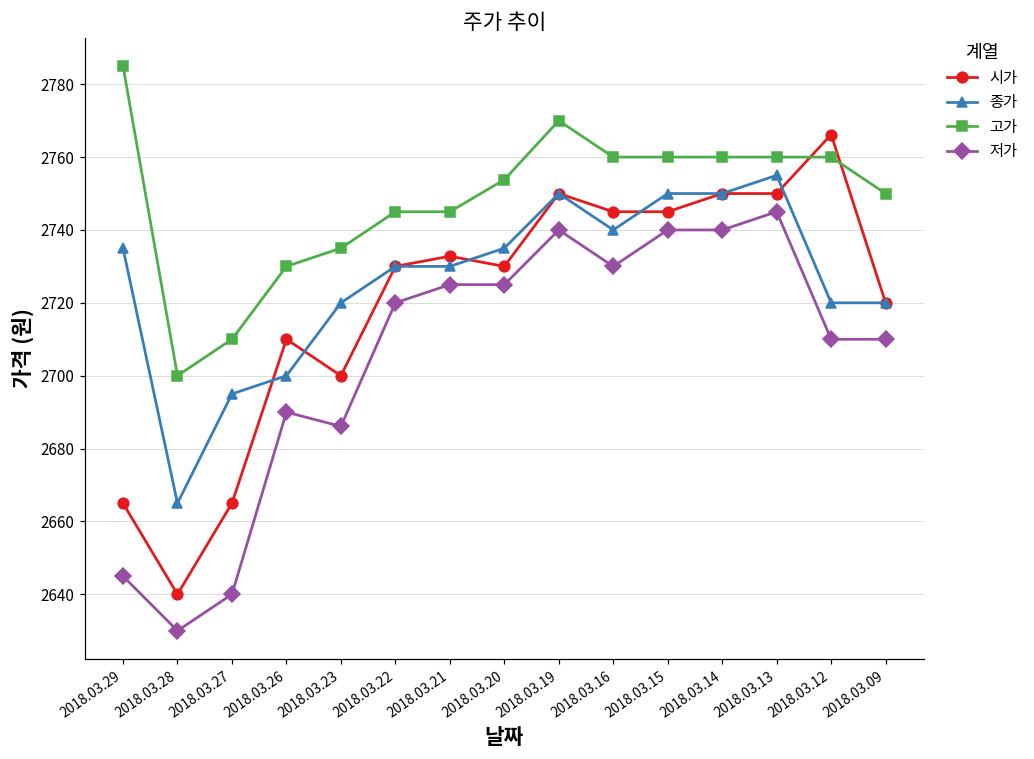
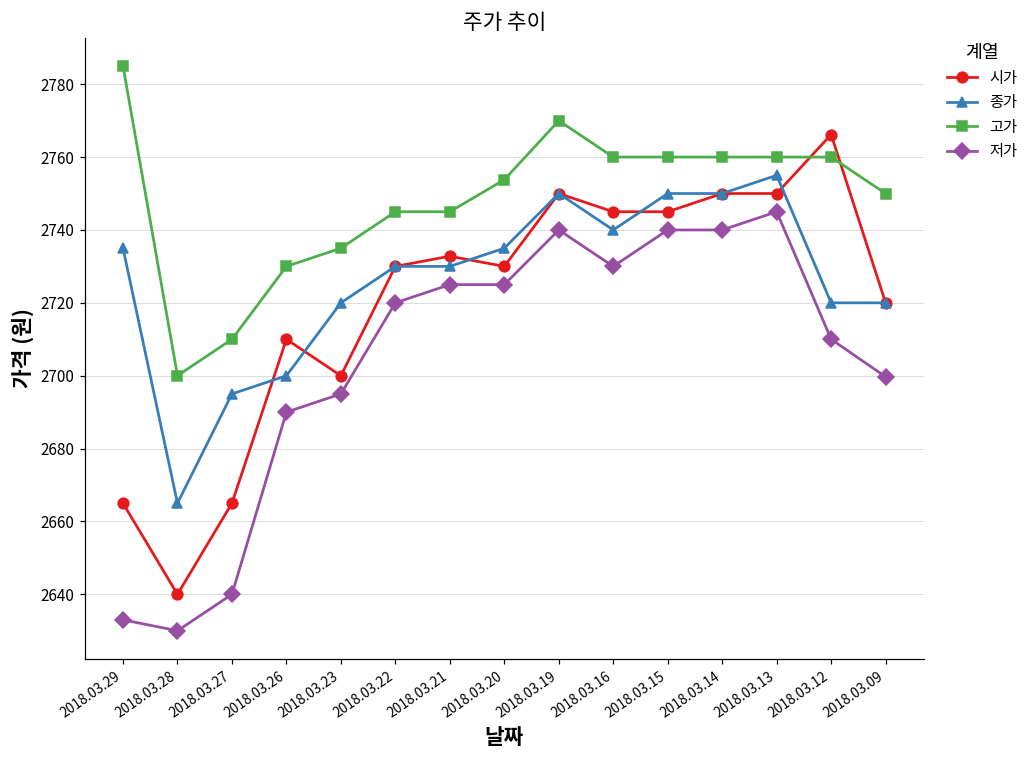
저가, 2018.03.29: 2645 -> 2633
저가, 2018.03.23: 2686 -> 2695
저가, 2018.03.09: 2710 -> 2700
